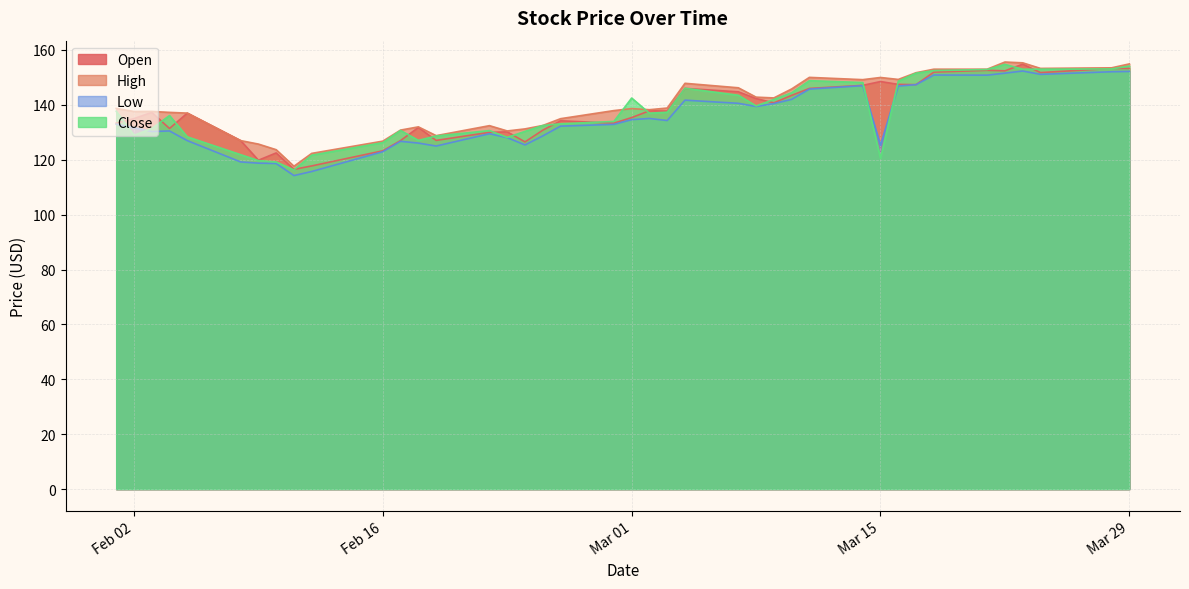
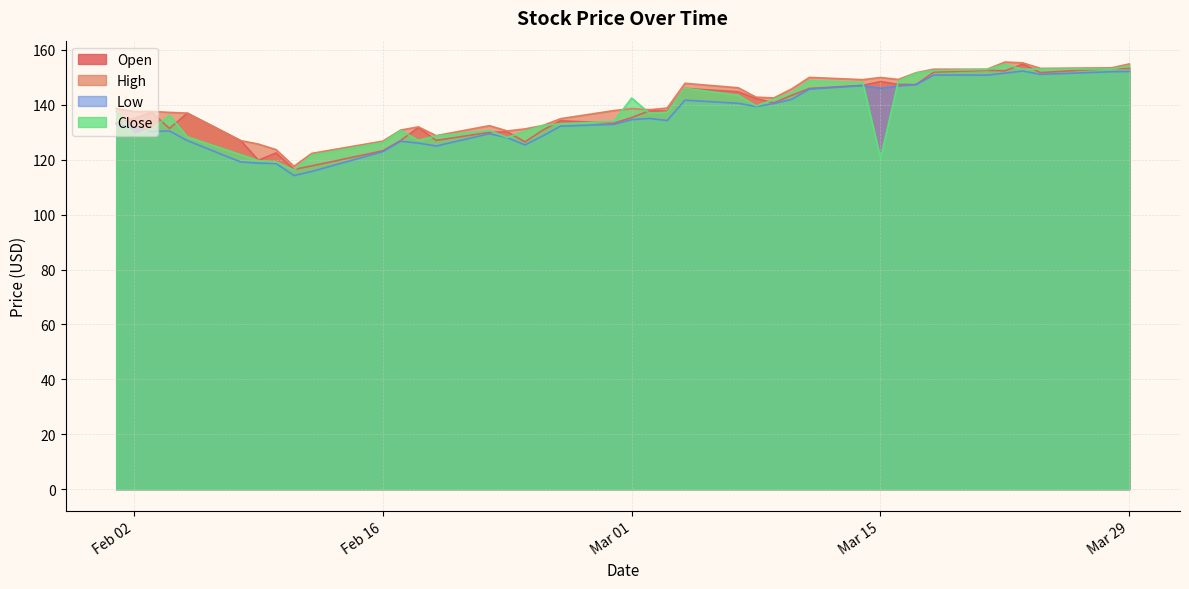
Low, Mar 15: 125 -> 146
